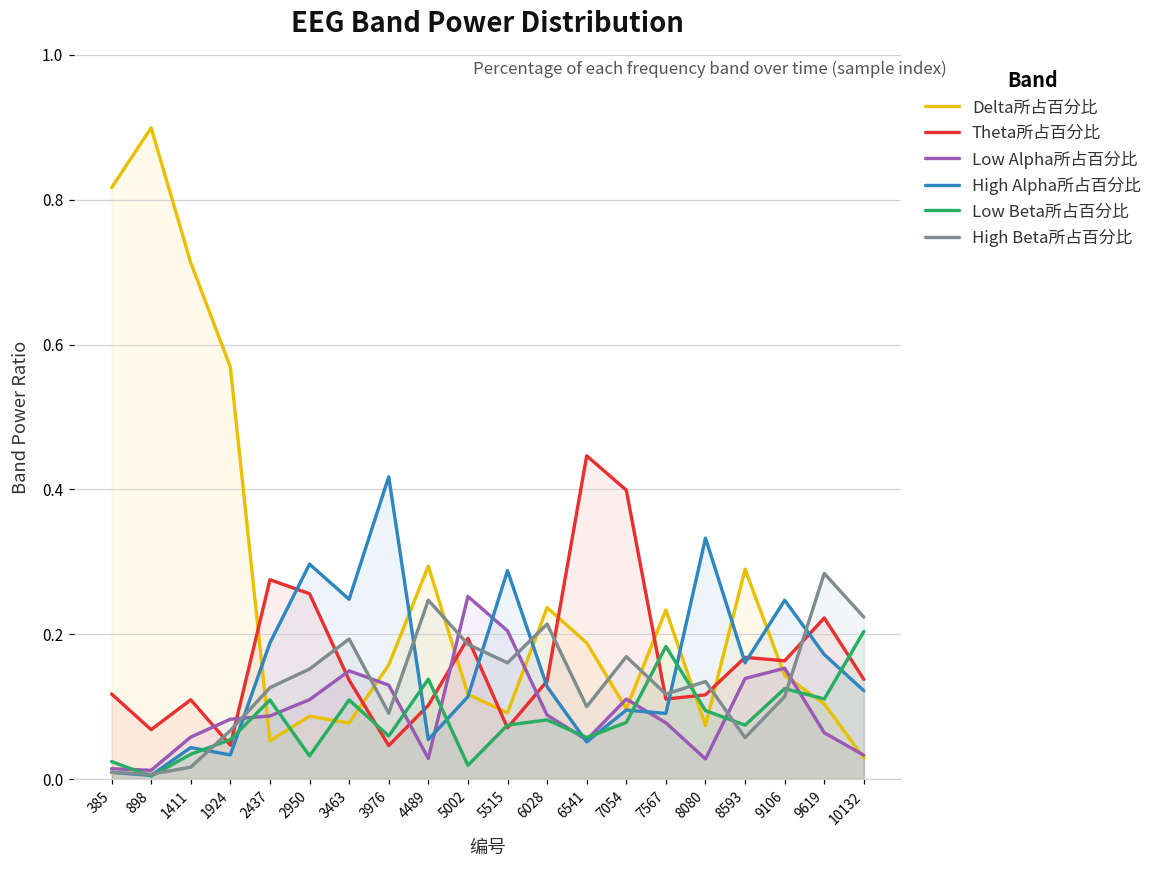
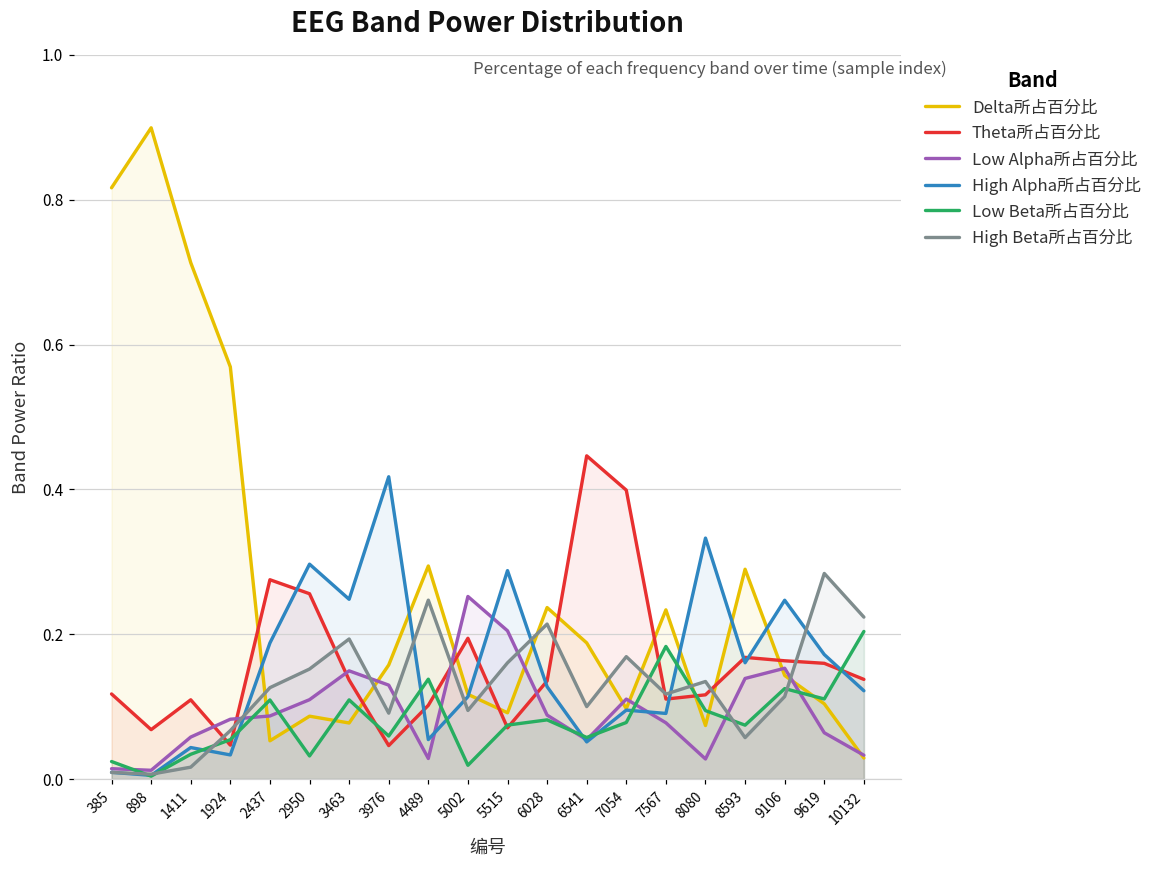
High Beta所占百分比, 5002: 0.19 -> 0.09
Theta所占百分比, 9619: 0.22 -> 0.16
